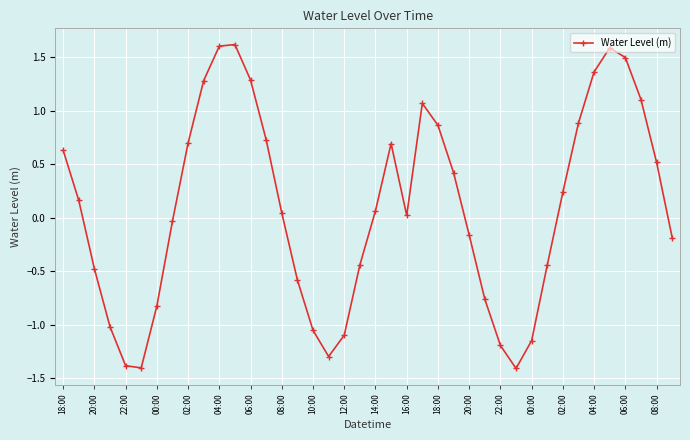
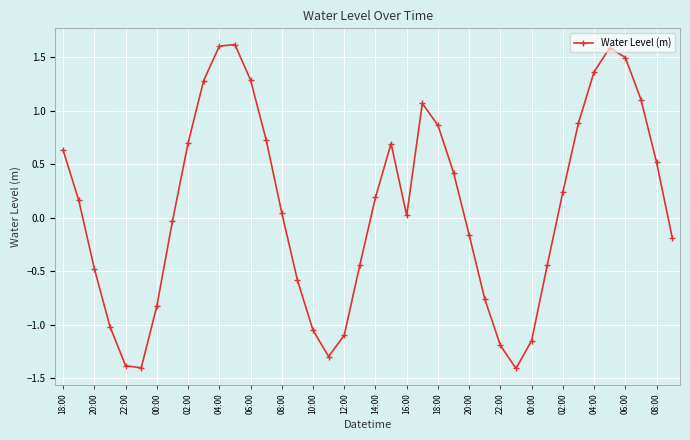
14:00: 0.07 -> 0.19
